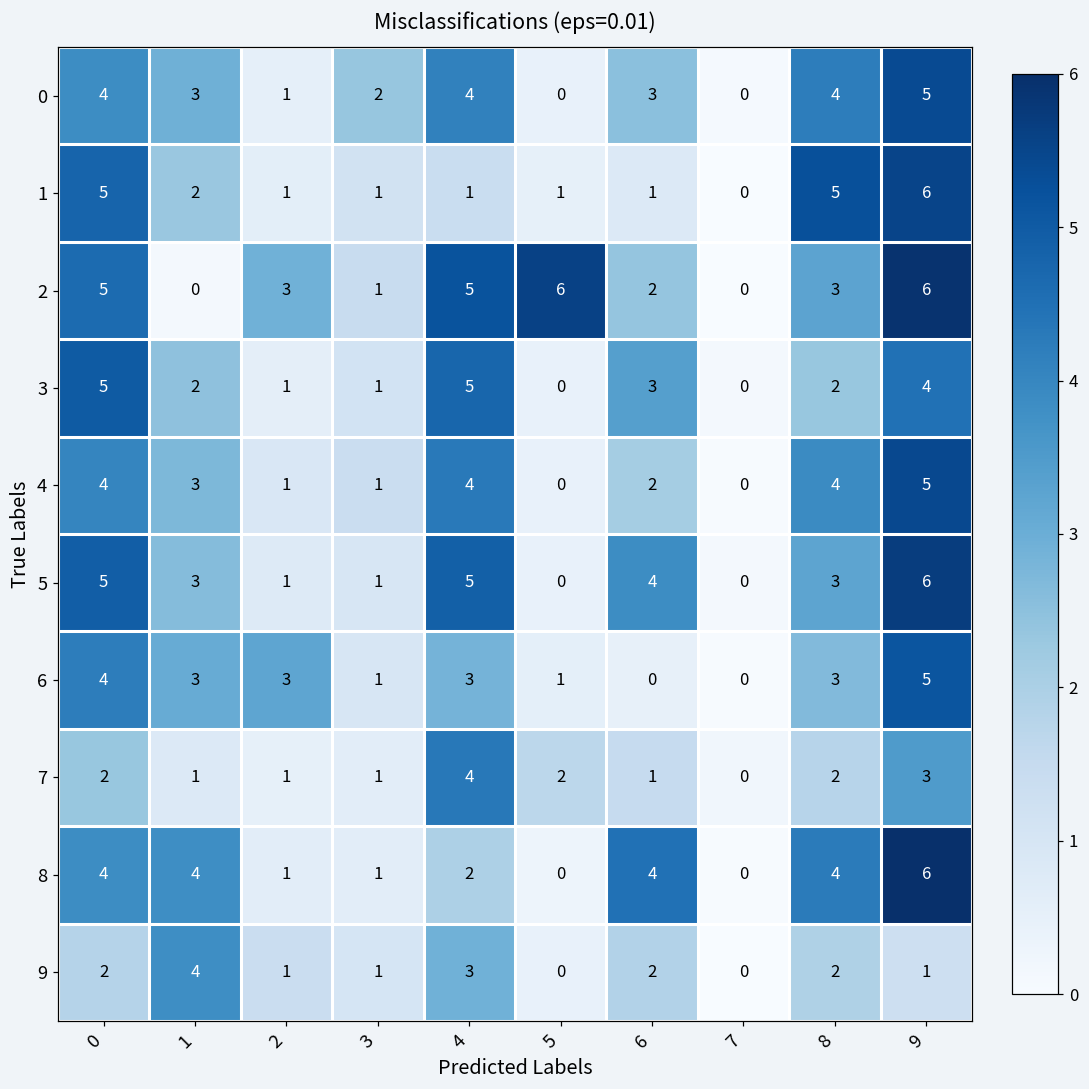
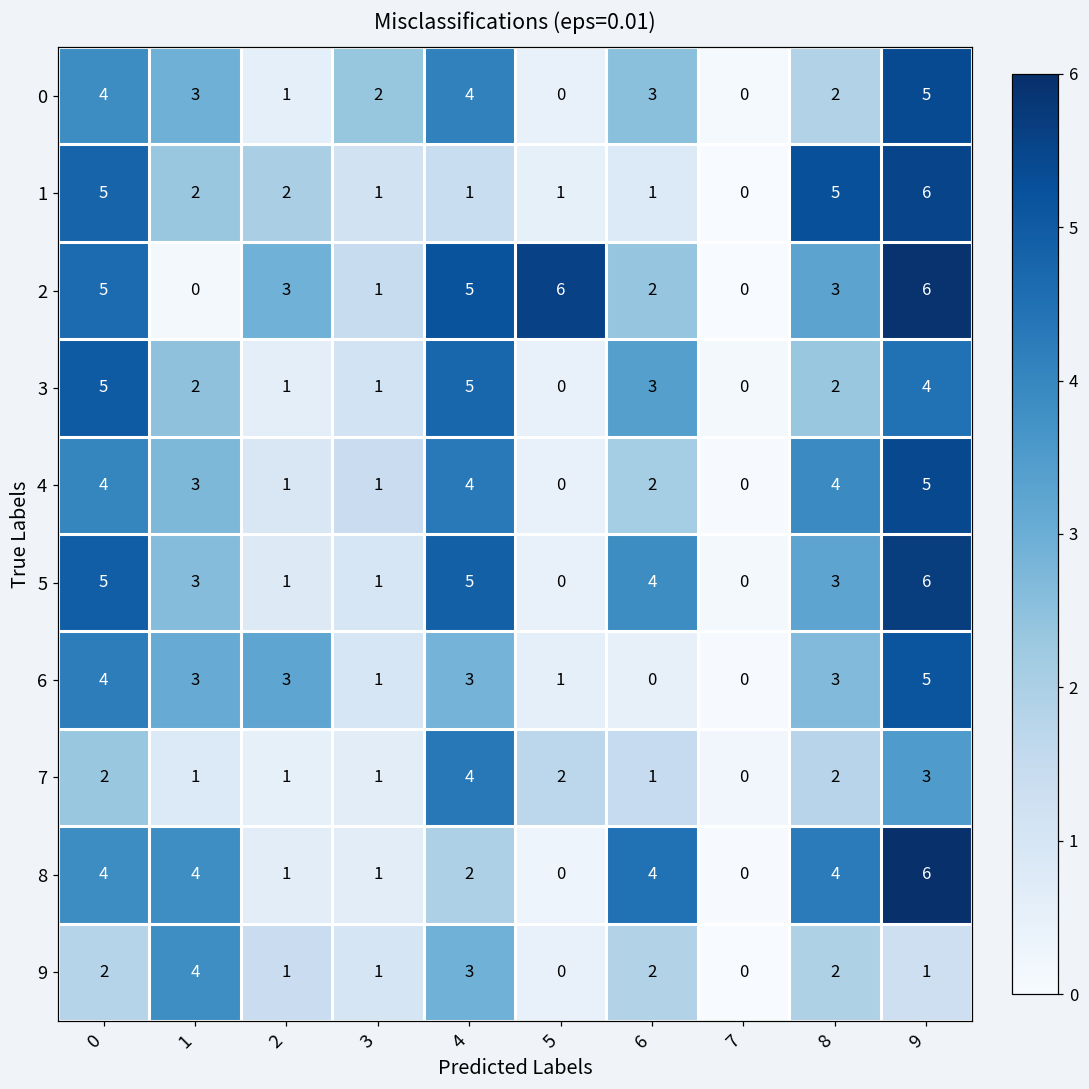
0, 8: 4 -> 2
1, 2: 1 -> 2
